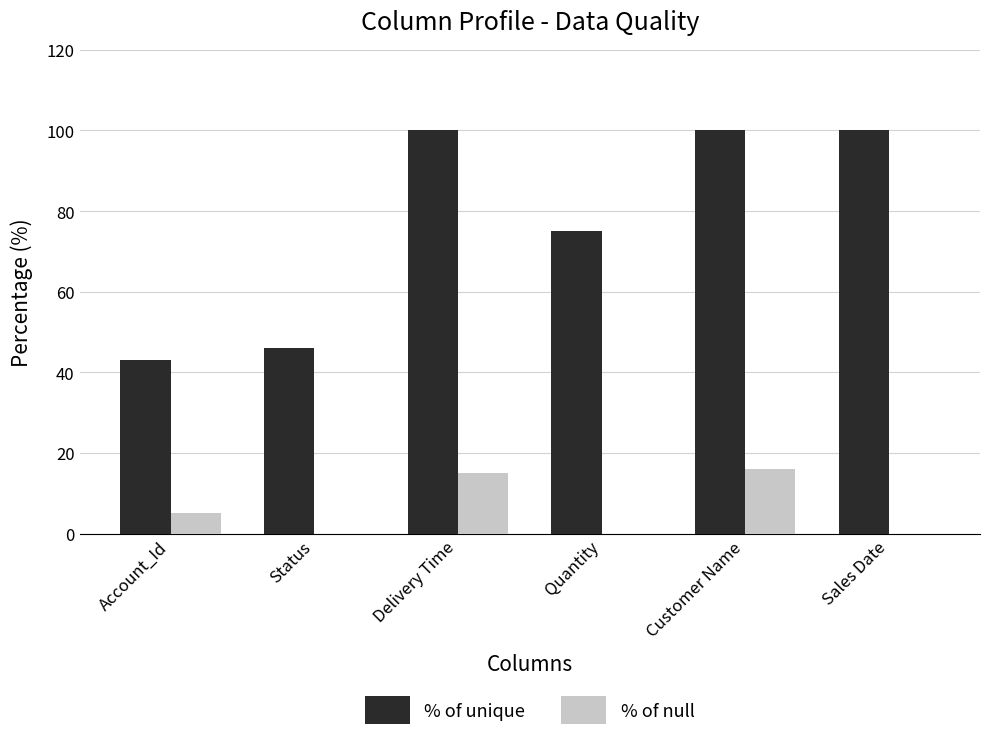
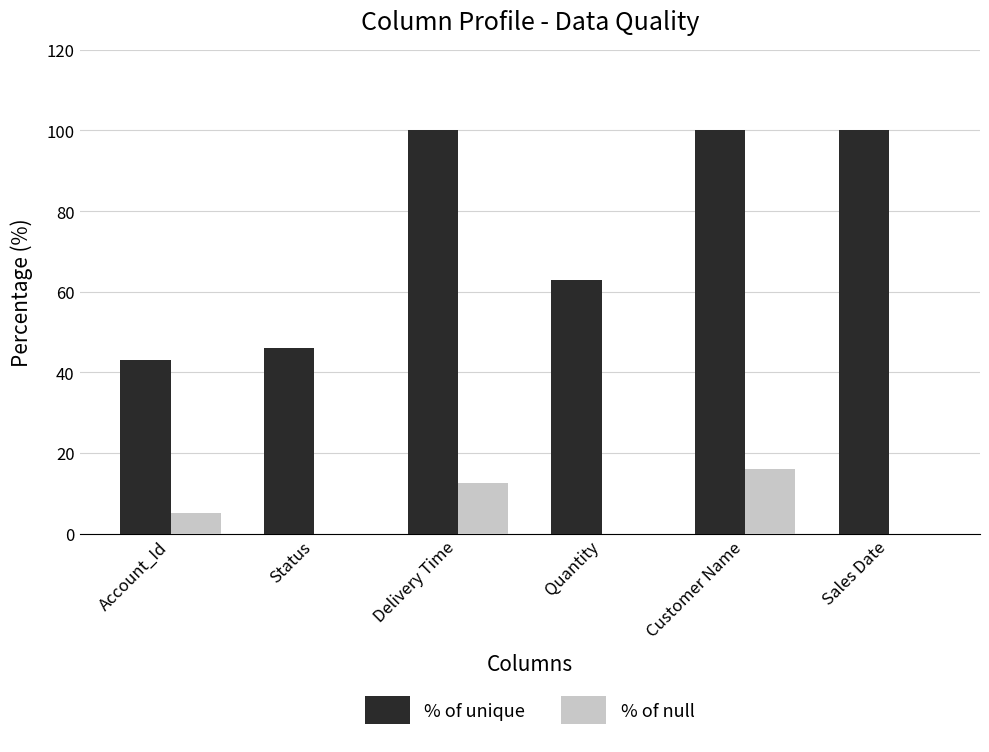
% of null, Delivery Time: 15 -> 13
% of unique, Quantity: 75 -> 63
